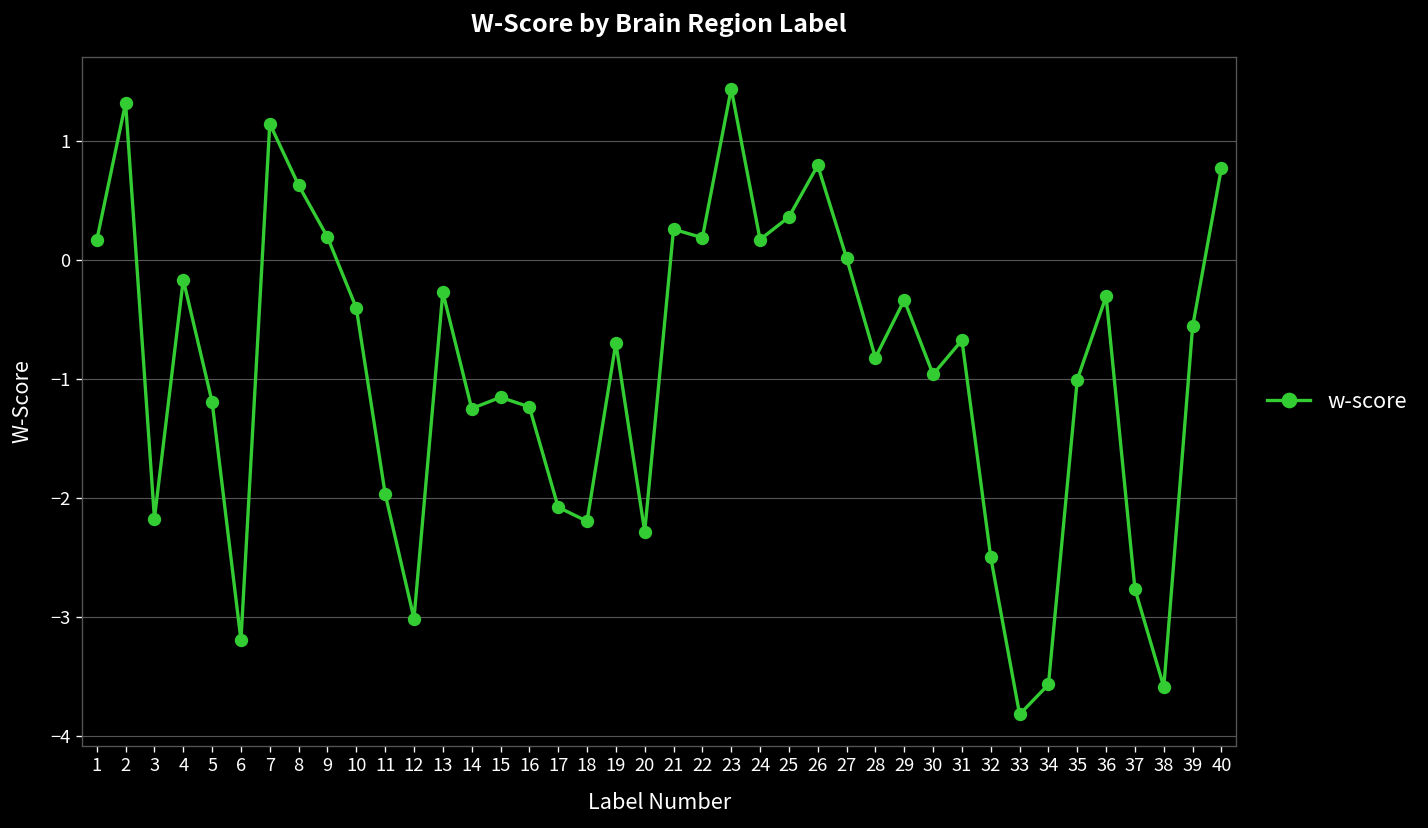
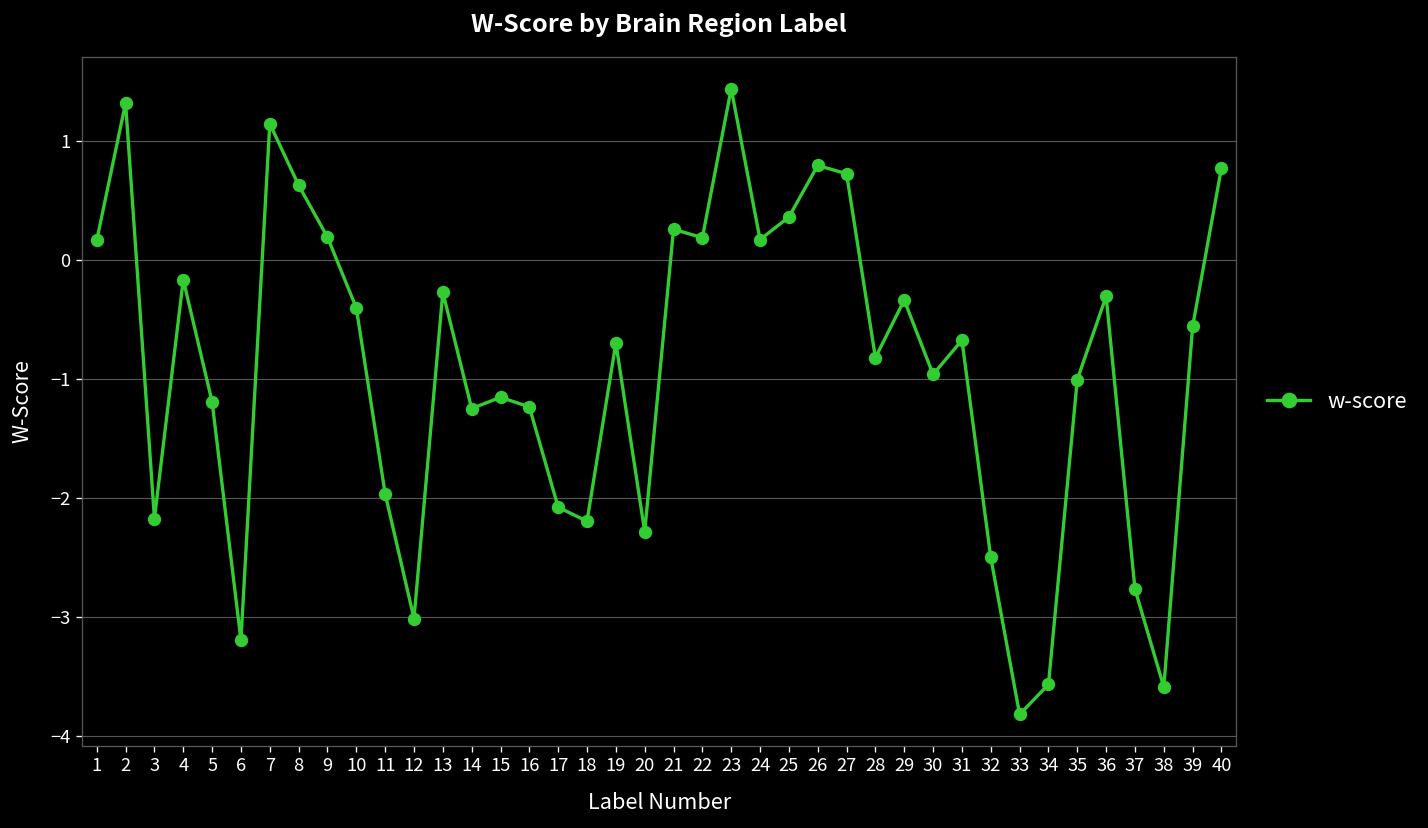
27: 0.0 -> 0.7
